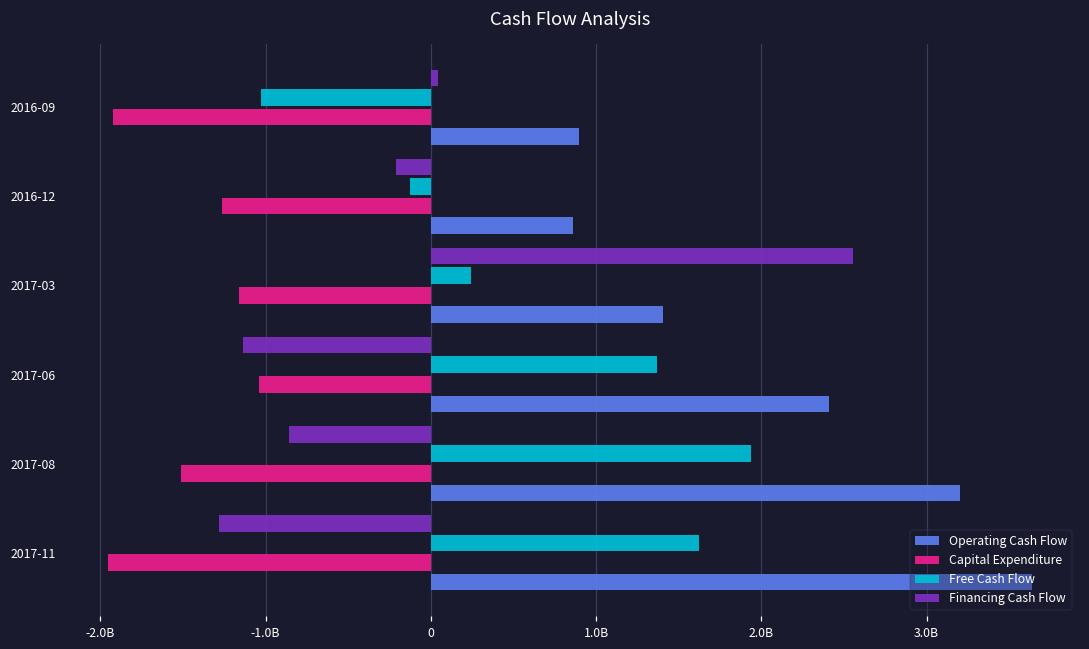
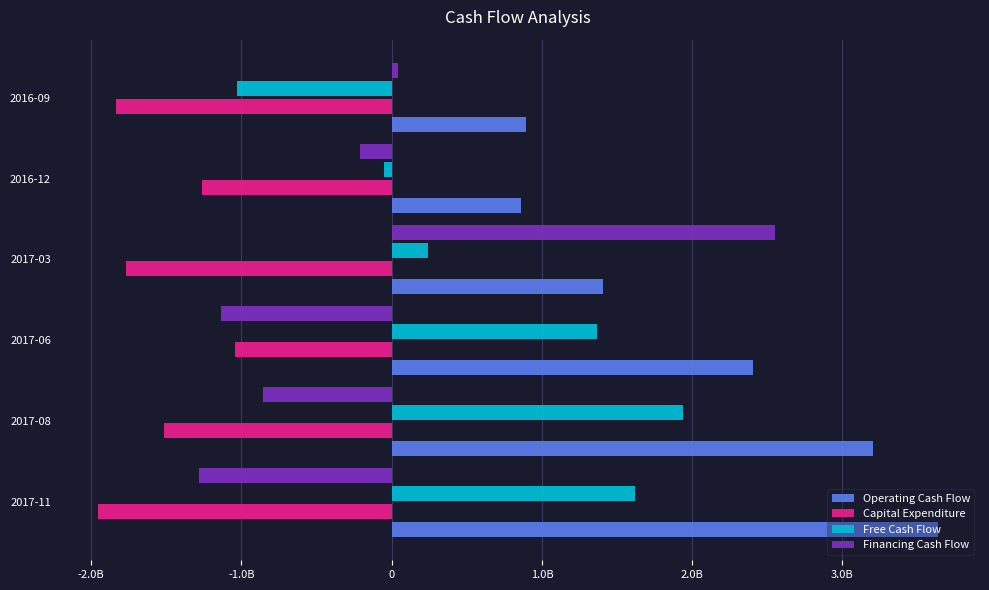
Capital Expenditure, 2016-09: -1920000000 -> -1830000000
Free Cash Flow, 2016-12: -130000000 -> -50000000
Capital Expenditure, 2017-03: -1160000000 -> -1770000000
